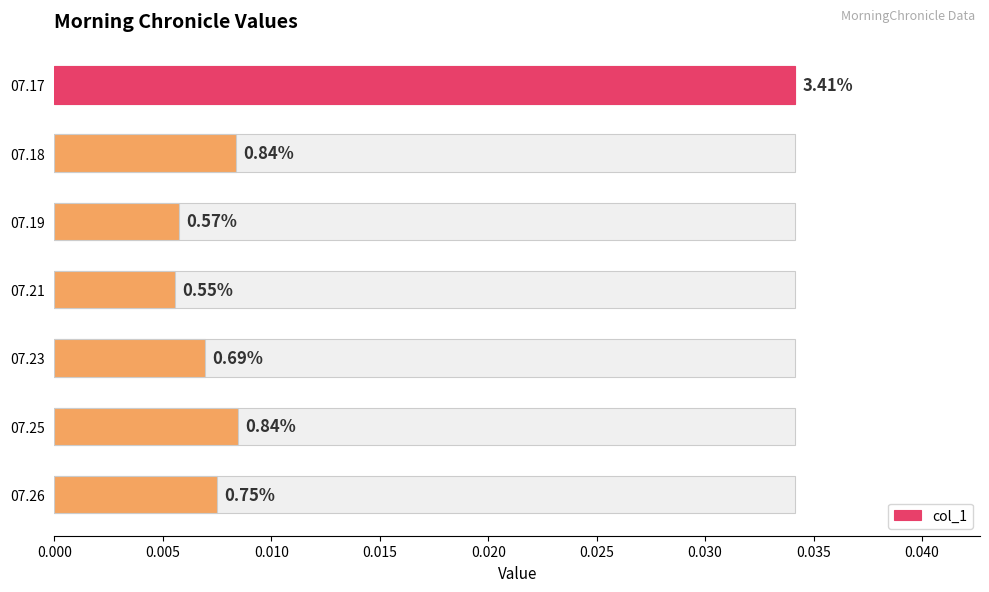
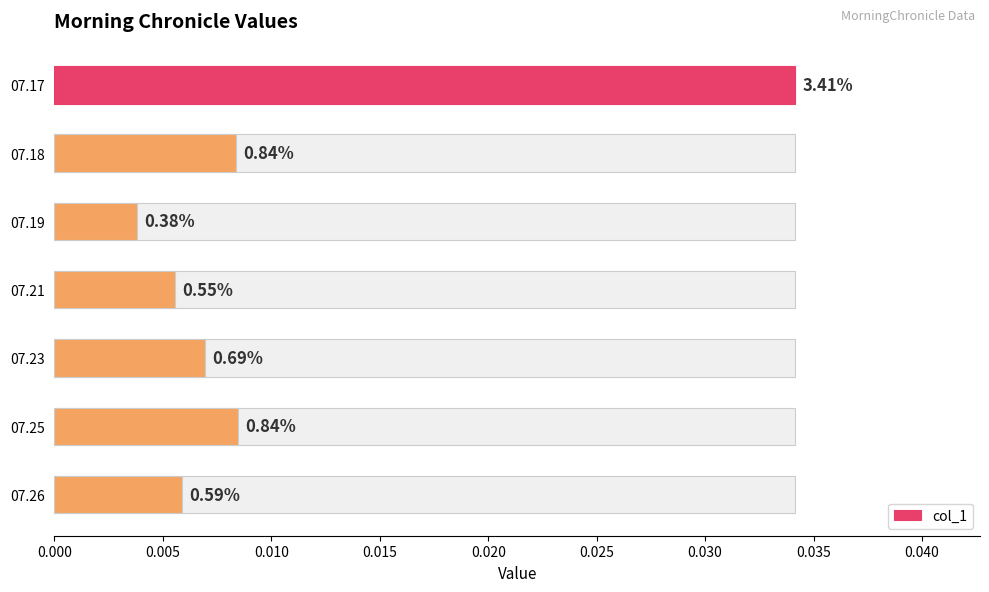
col_1, 07.19: 0.57% -> 0.38%
col_1, 07.26: 0.75% -> 0.59%
